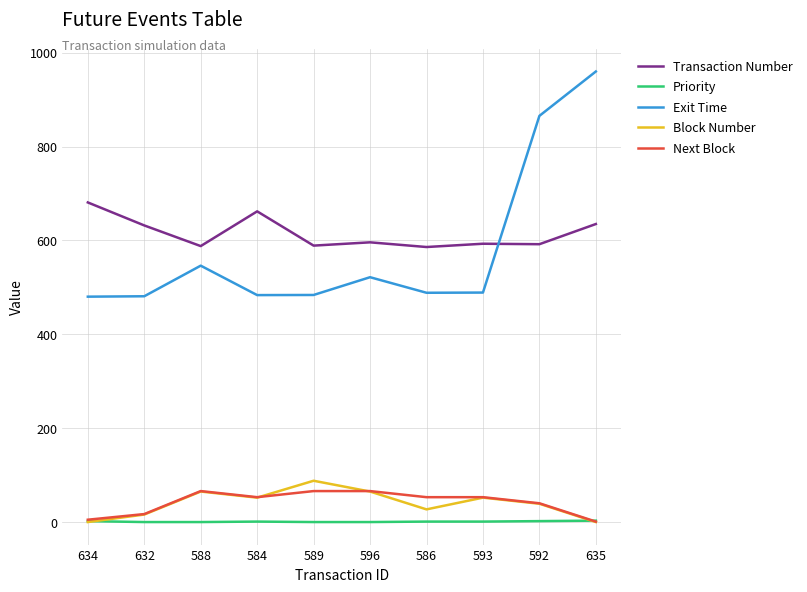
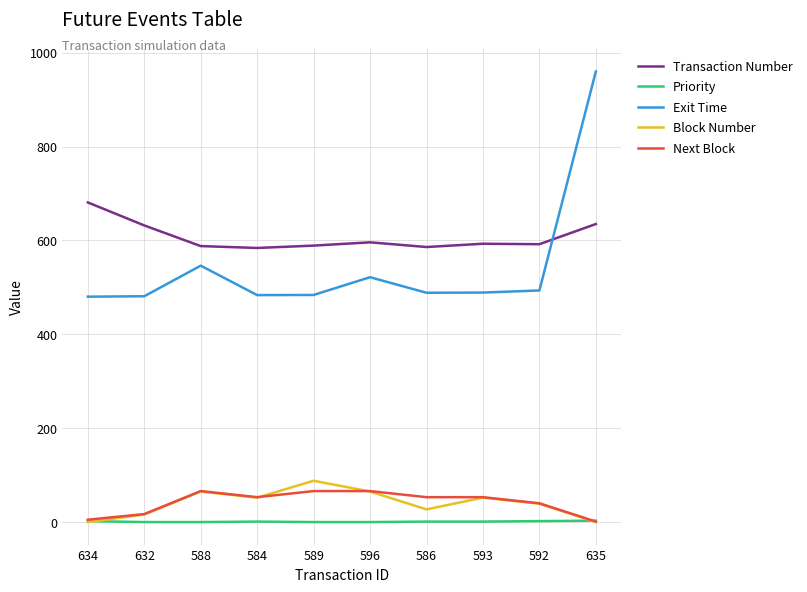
Transaction Number, 584: 660 -> 580
Exit Time, 592: 870 -> 490
